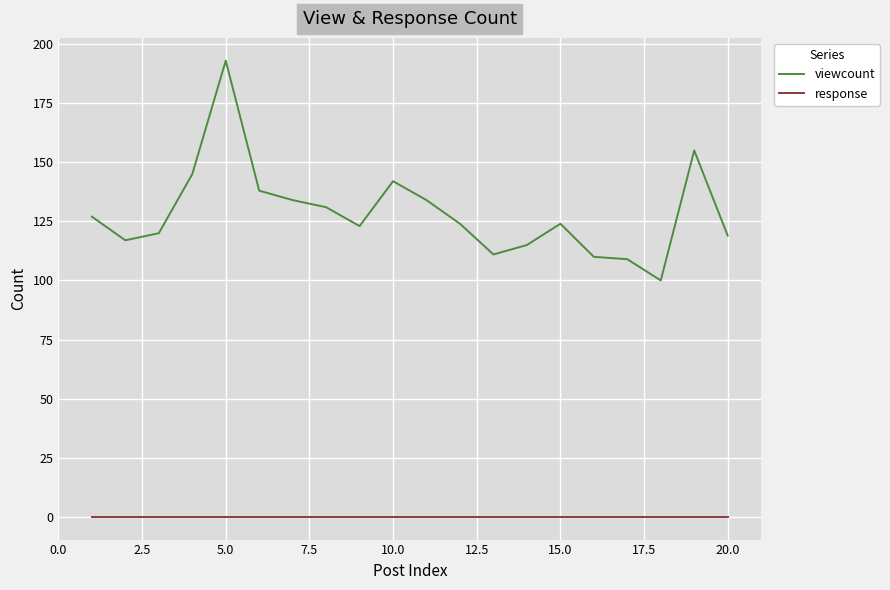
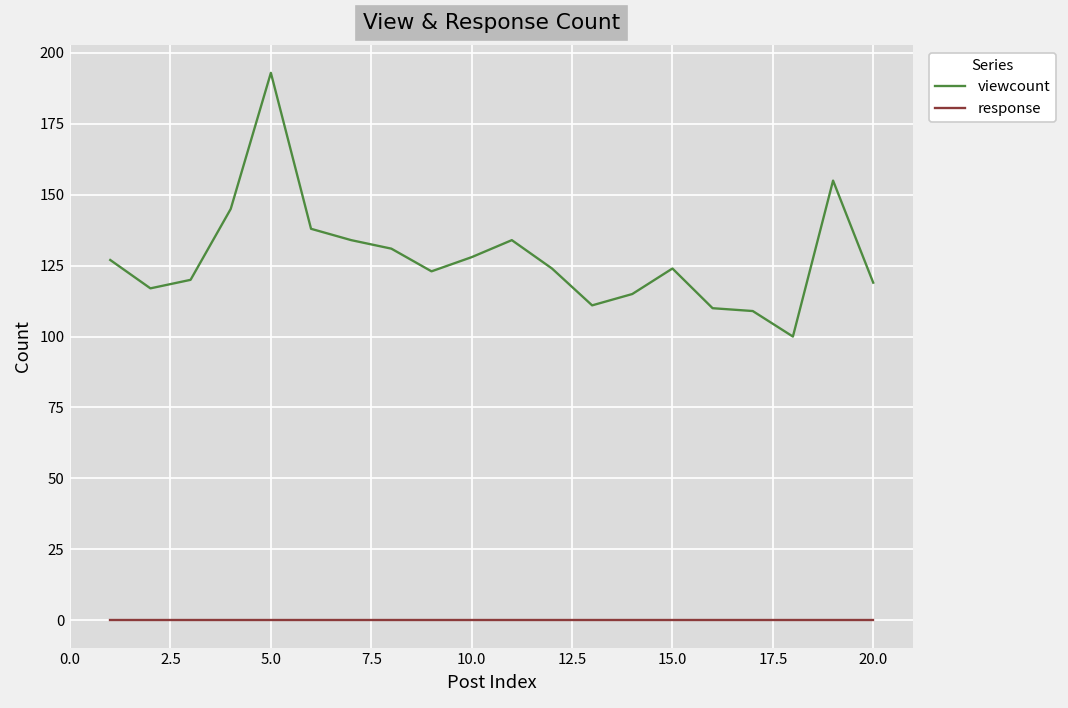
viewcount, 10.0: 142 -> 128
